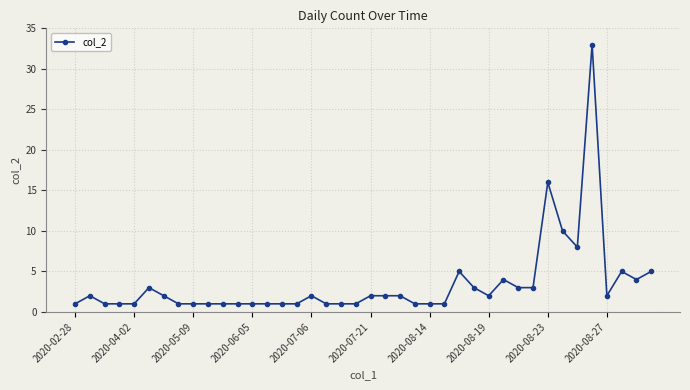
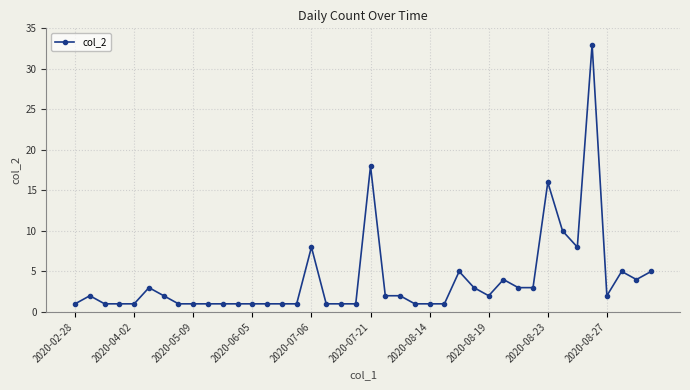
2020-07-06: 2 -> 8
2020-07-21: 2 -> 18
